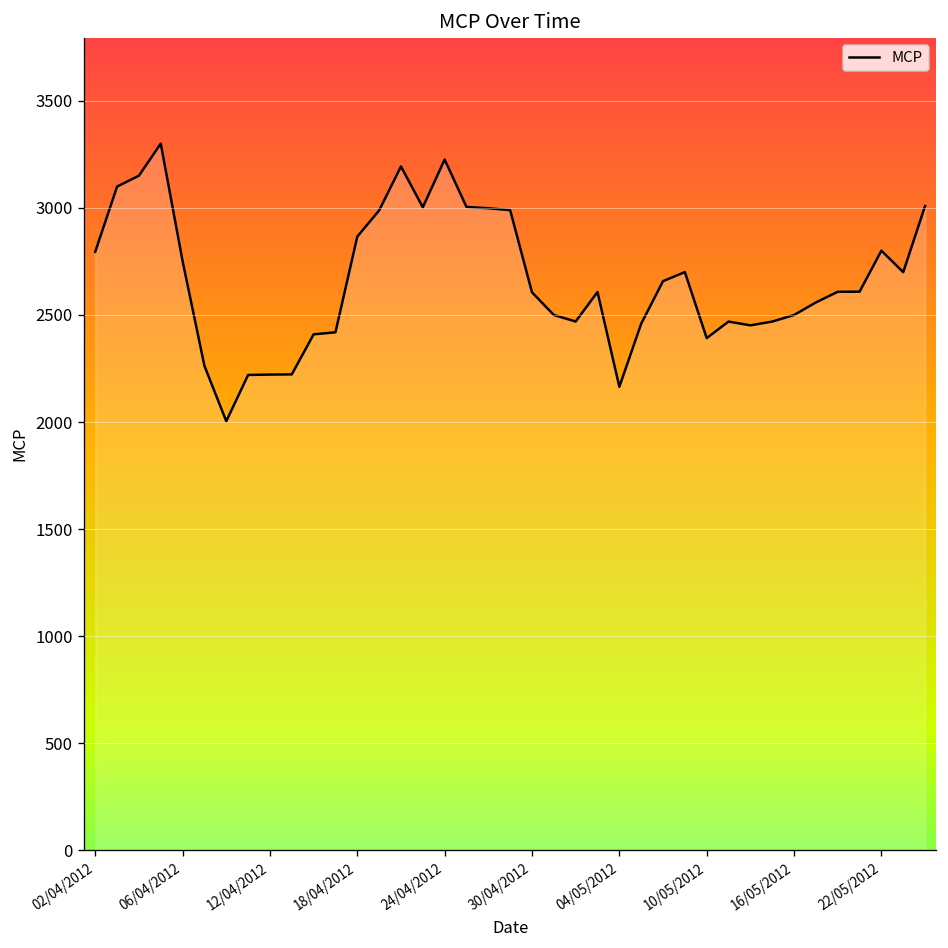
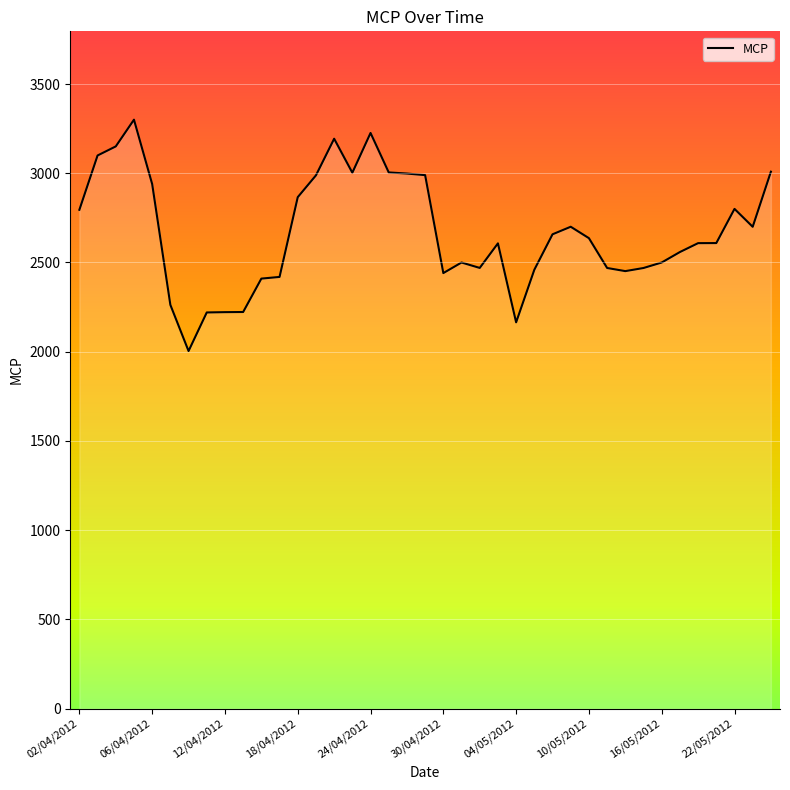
06/04/2012: 2750 -> 2940
30/04/2012: 2610 -> 2440
10/05/2012: 2390 -> 2640
